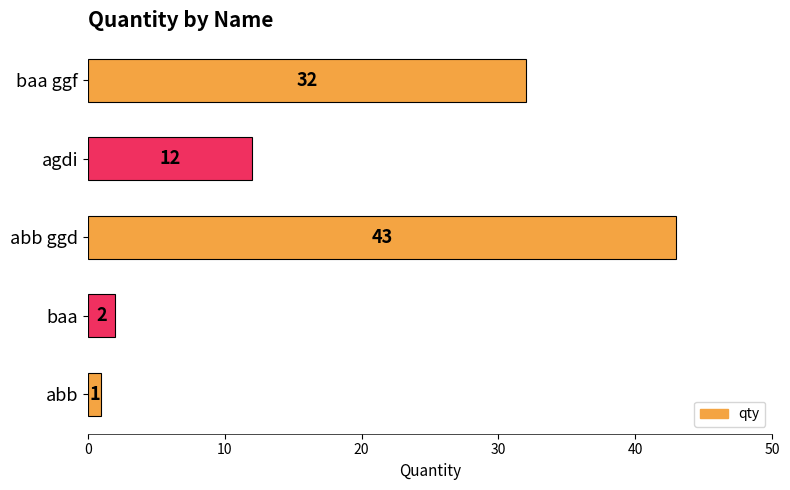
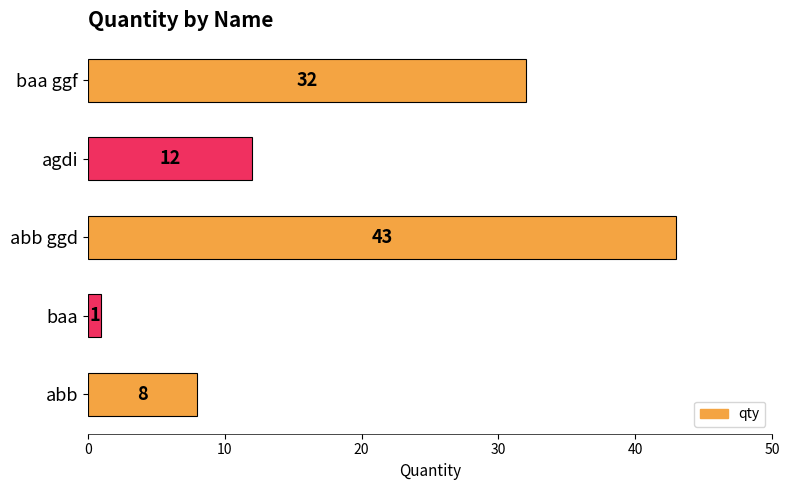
baa: 2 -> 1
abb: 1 -> 8
